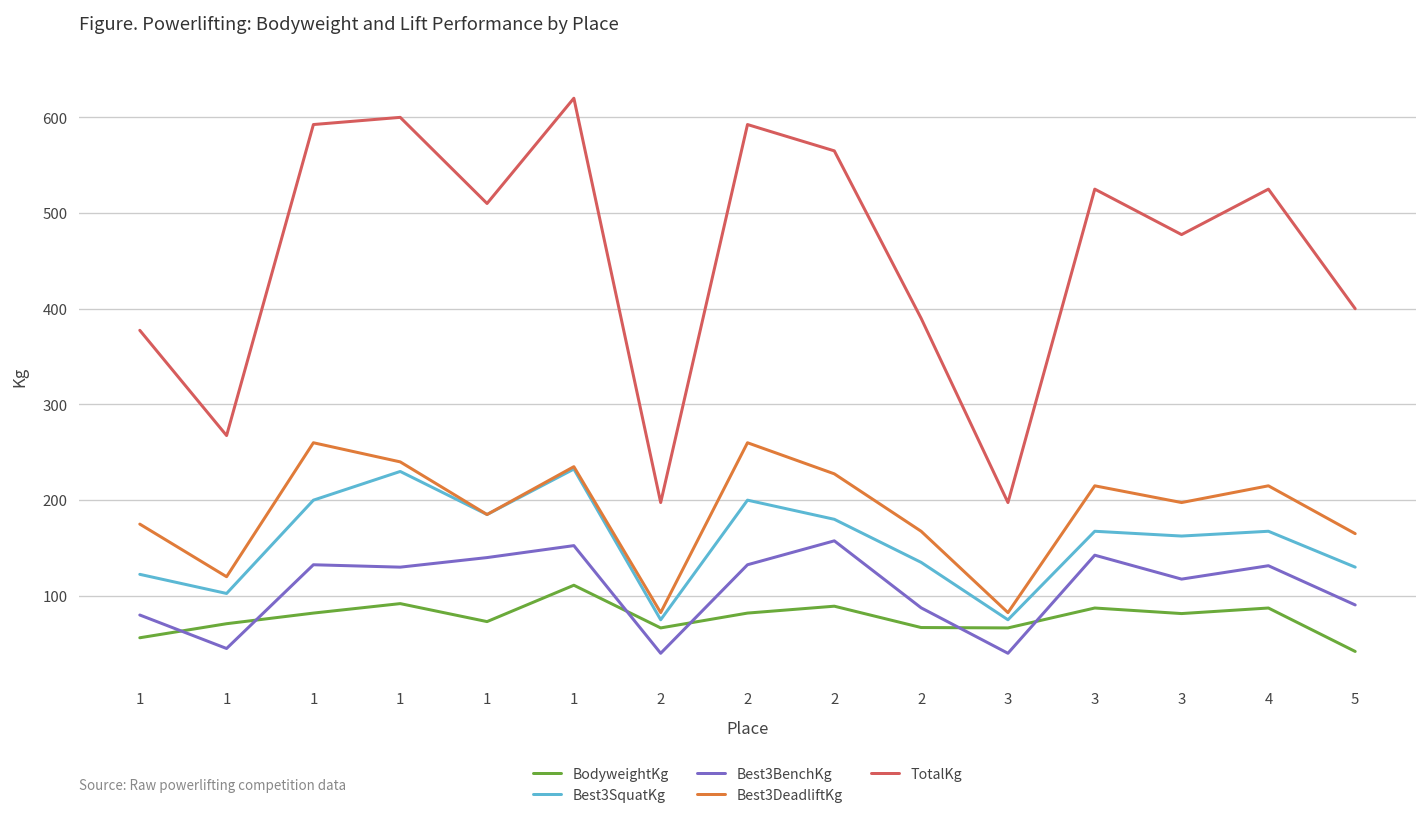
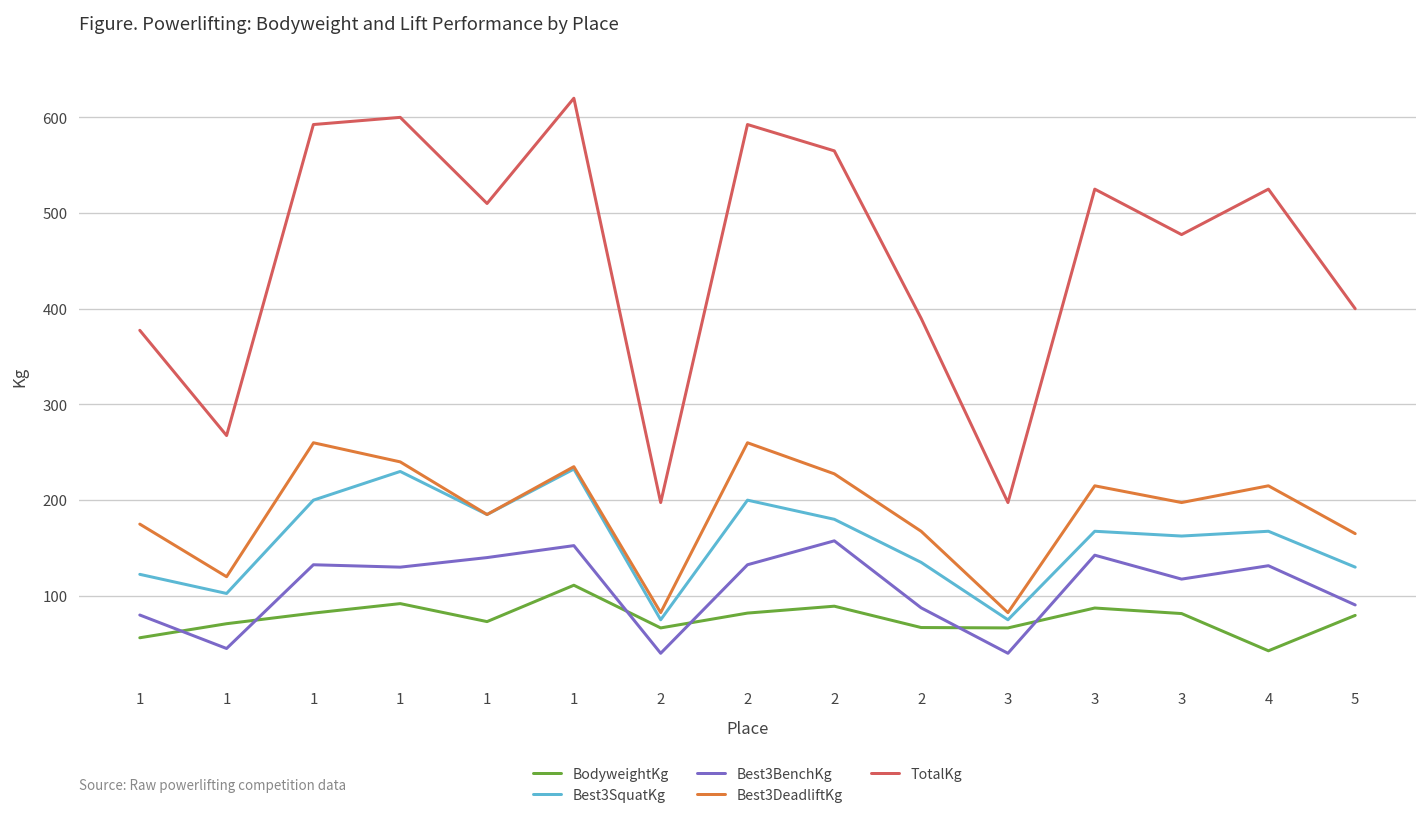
BodyweightKg, 4: 90 -> 40
BodyweightKg, 5: 40 -> 80
